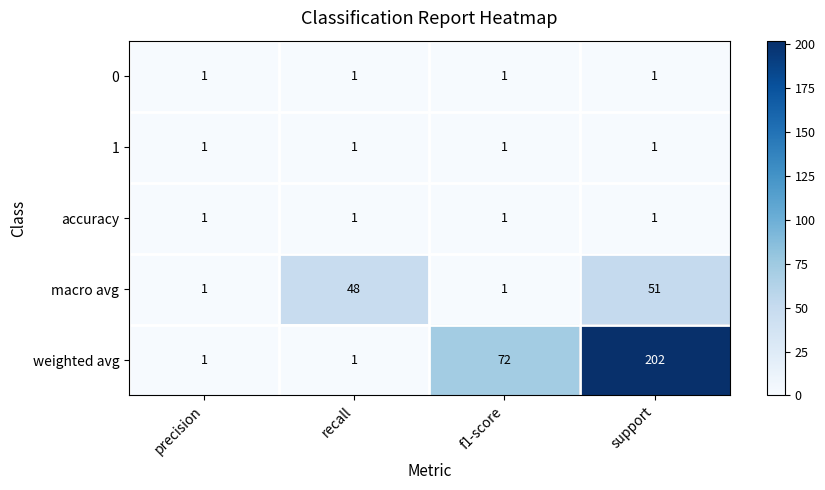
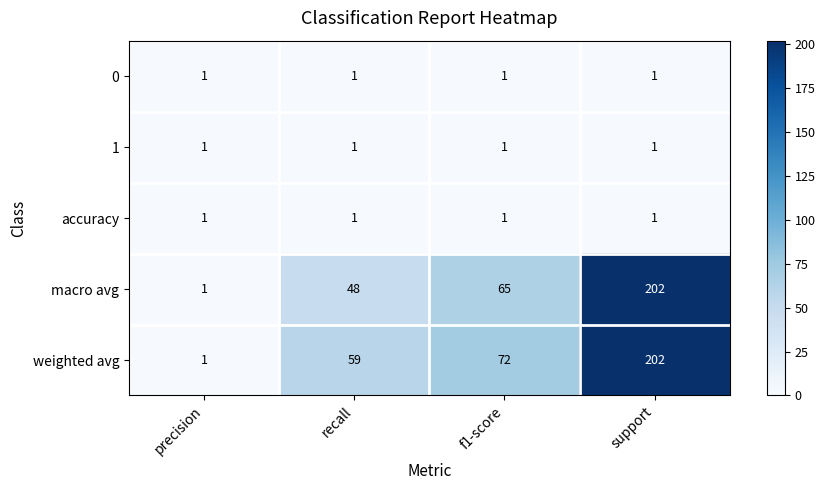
macro avg, f1-score: 1 -> 65
macro avg, support: 51 -> 202
weighted avg, recall: 1 -> 59
